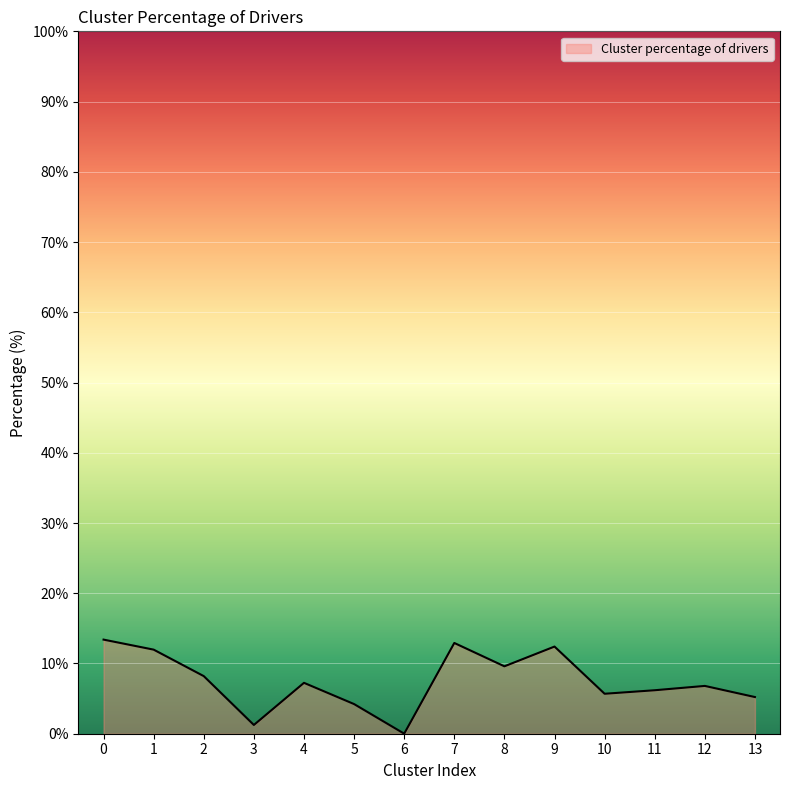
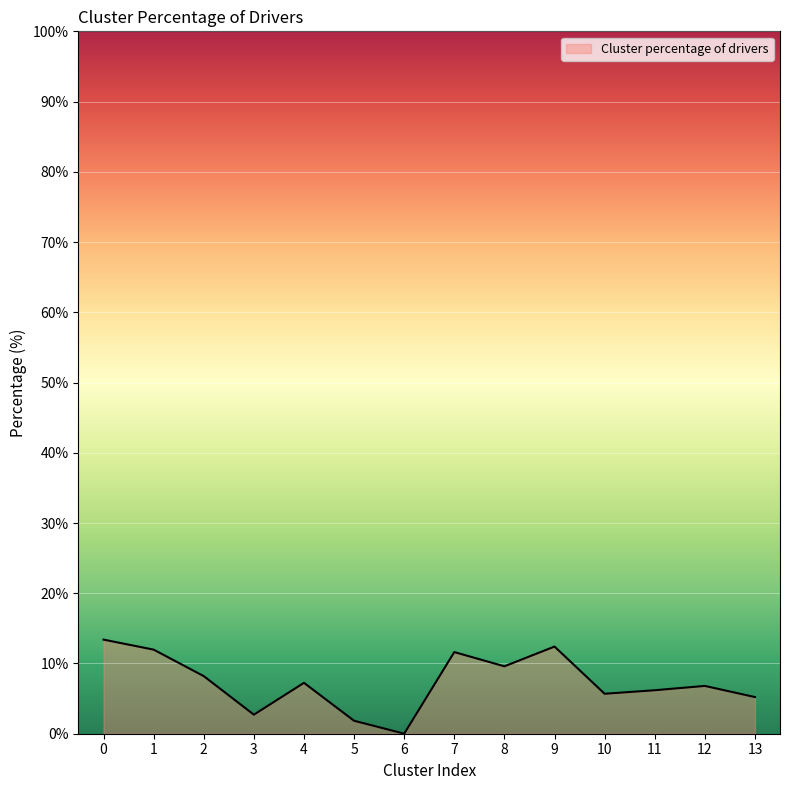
3: 1% -> 3%
5: 4% -> 2%
7: 13% -> 12%
